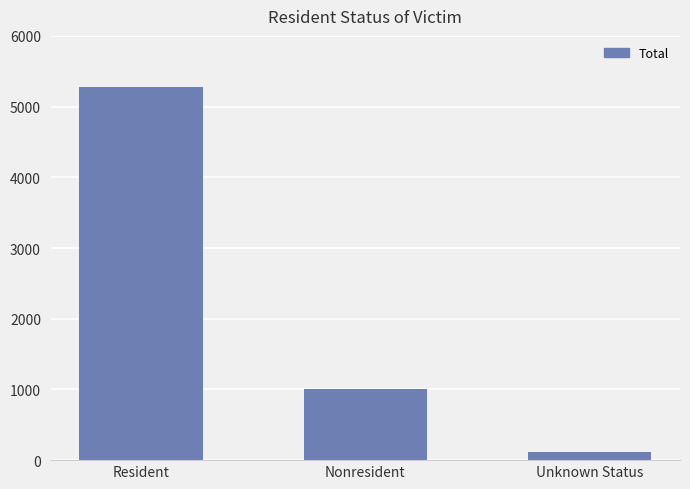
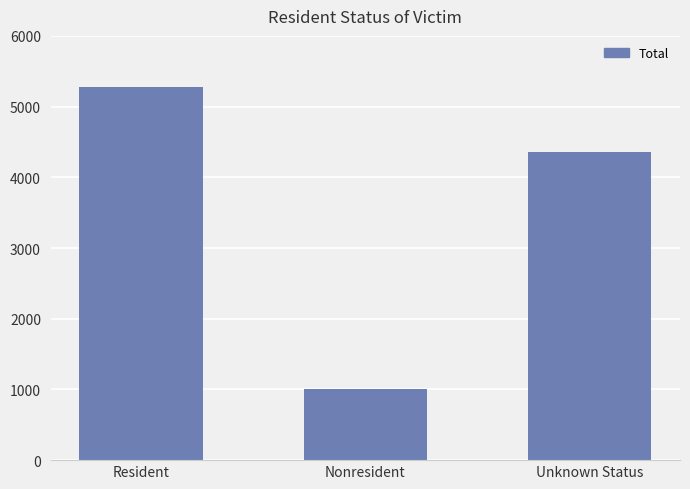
Unknown Status: 100 -> 4400
